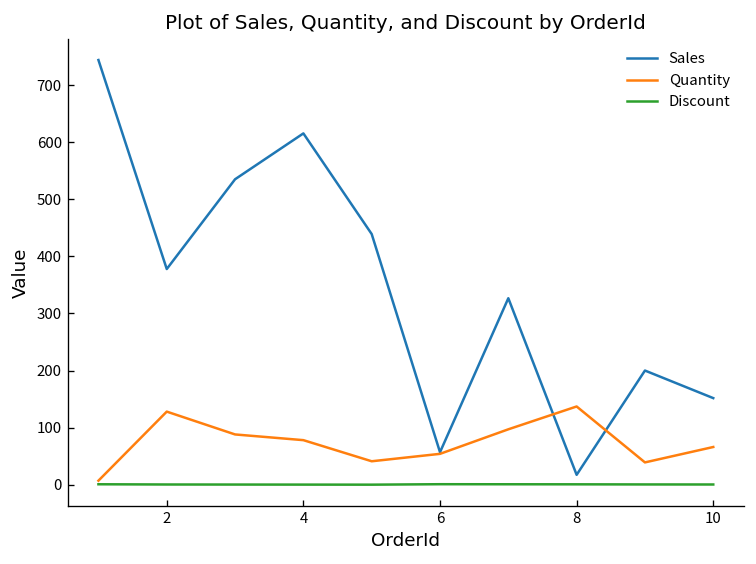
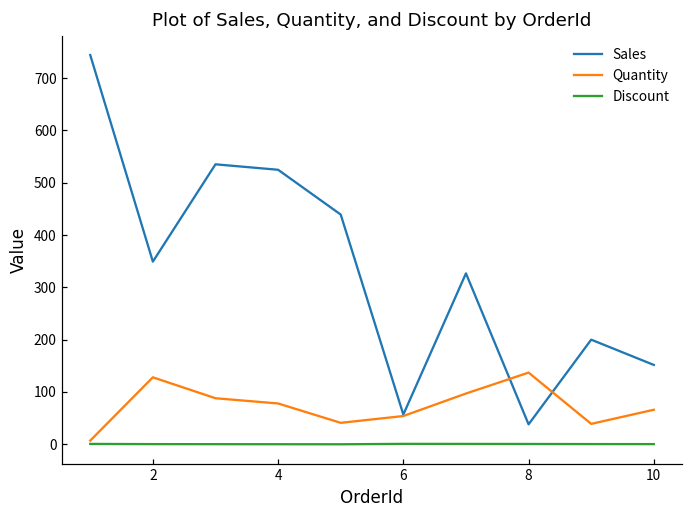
Sales, 2: 380 -> 350
Sales, 4: 620 -> 520
Sales, 8: 20 -> 40
